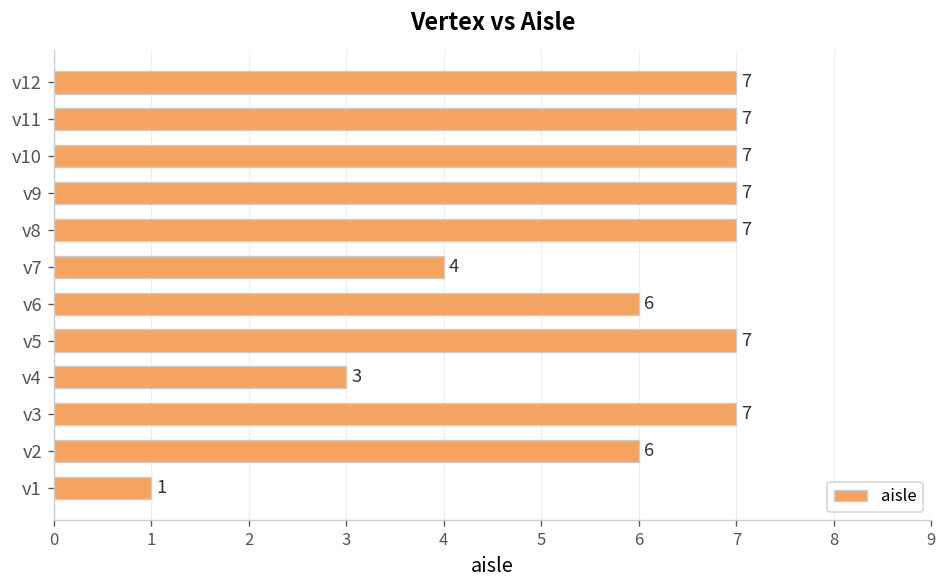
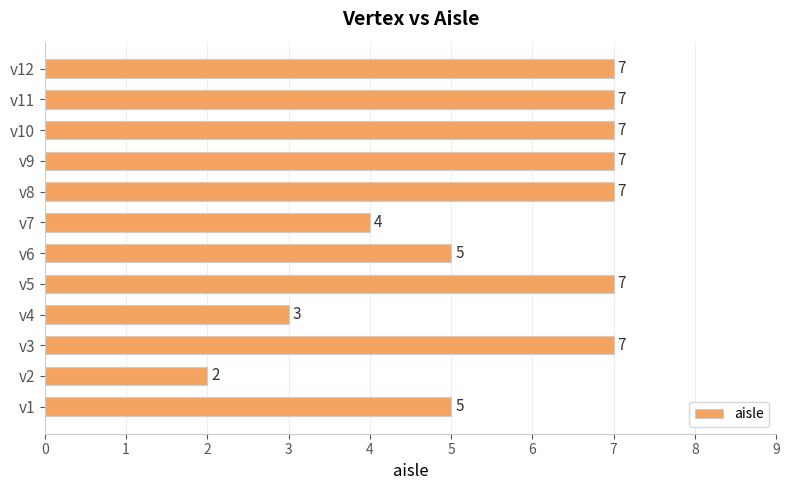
v6: 6 -> 5
v2: 6 -> 2
v1: 1 -> 5
